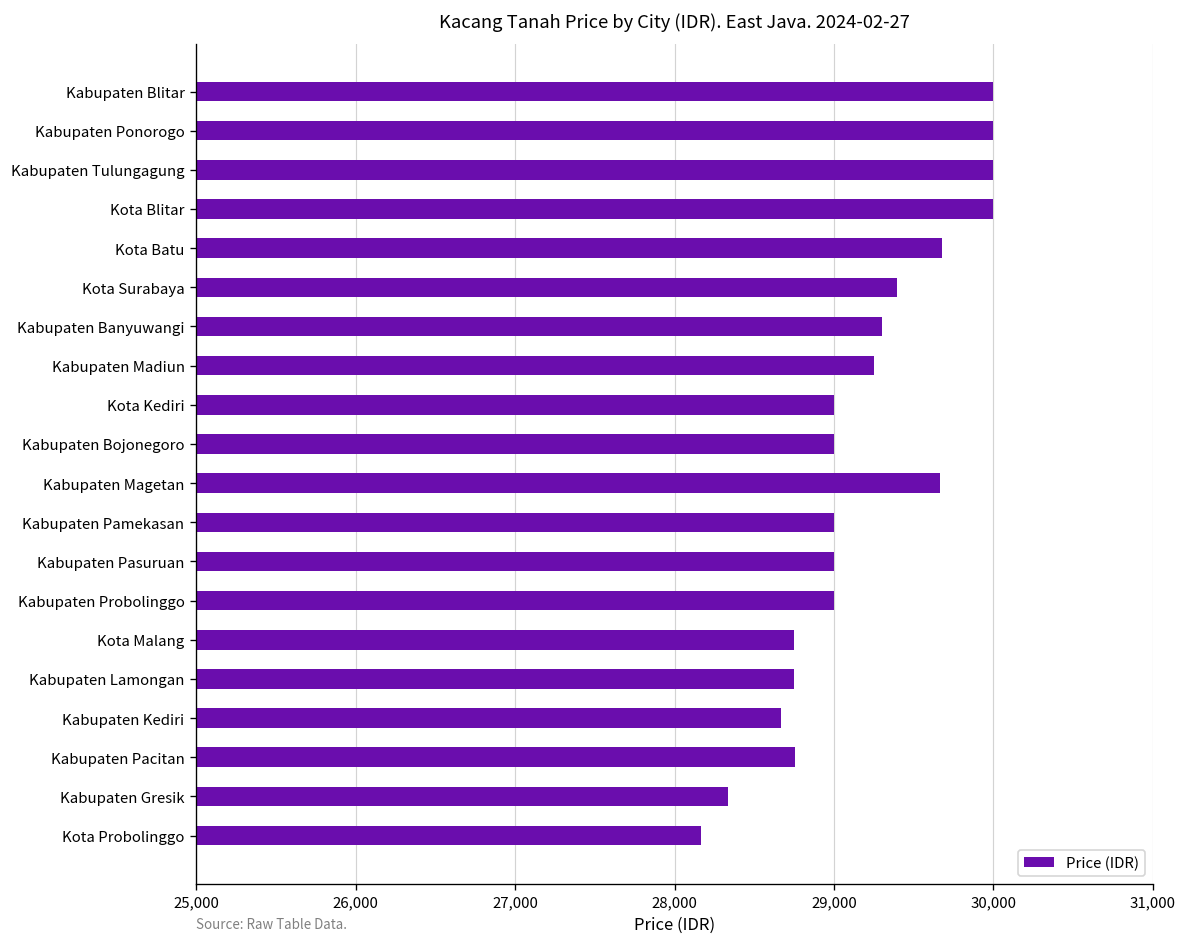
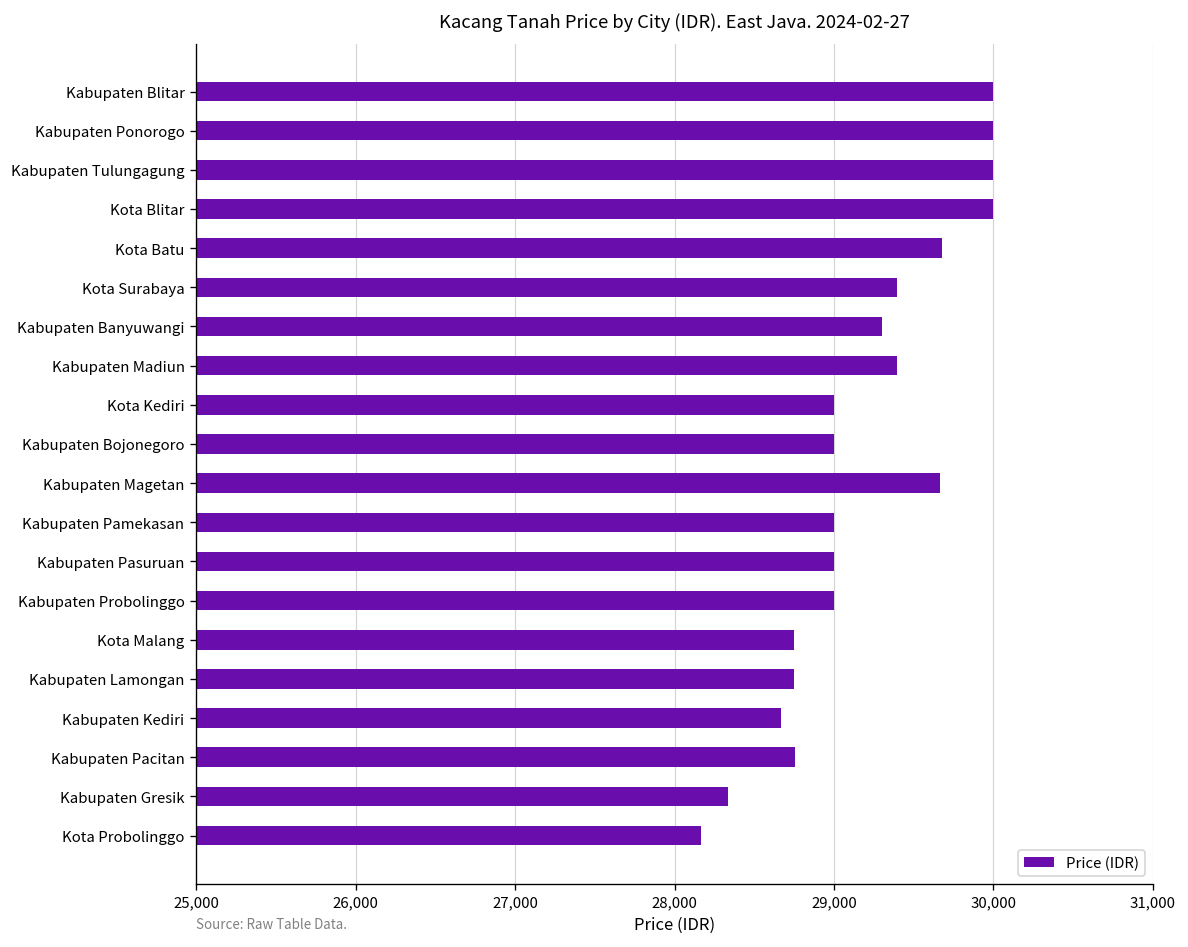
Kabupaten Madiun: 29,250 -> 29,400
